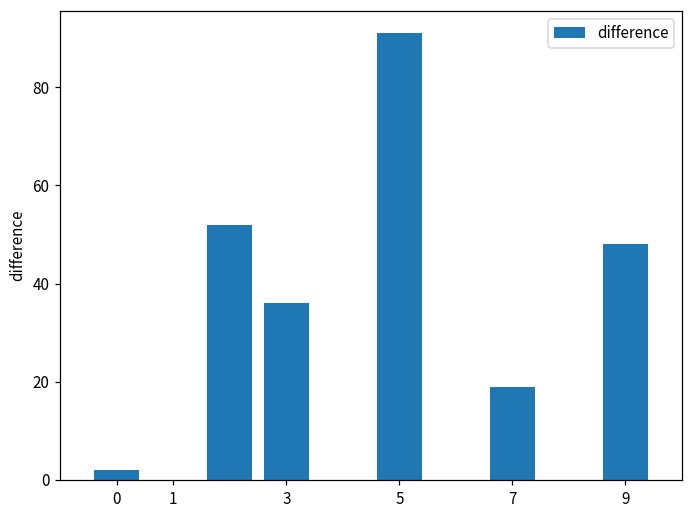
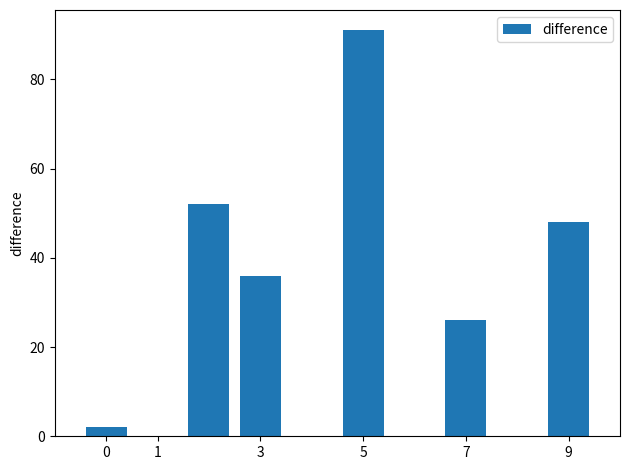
7: 19 -> 26
